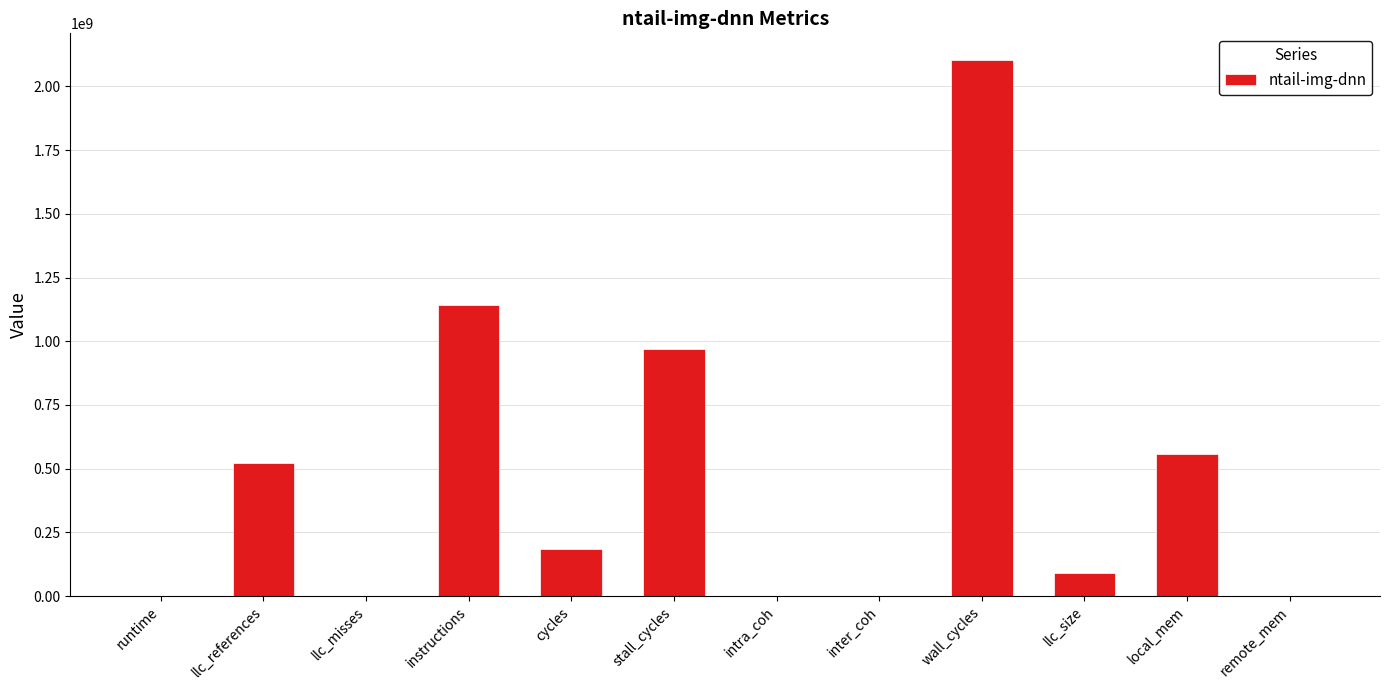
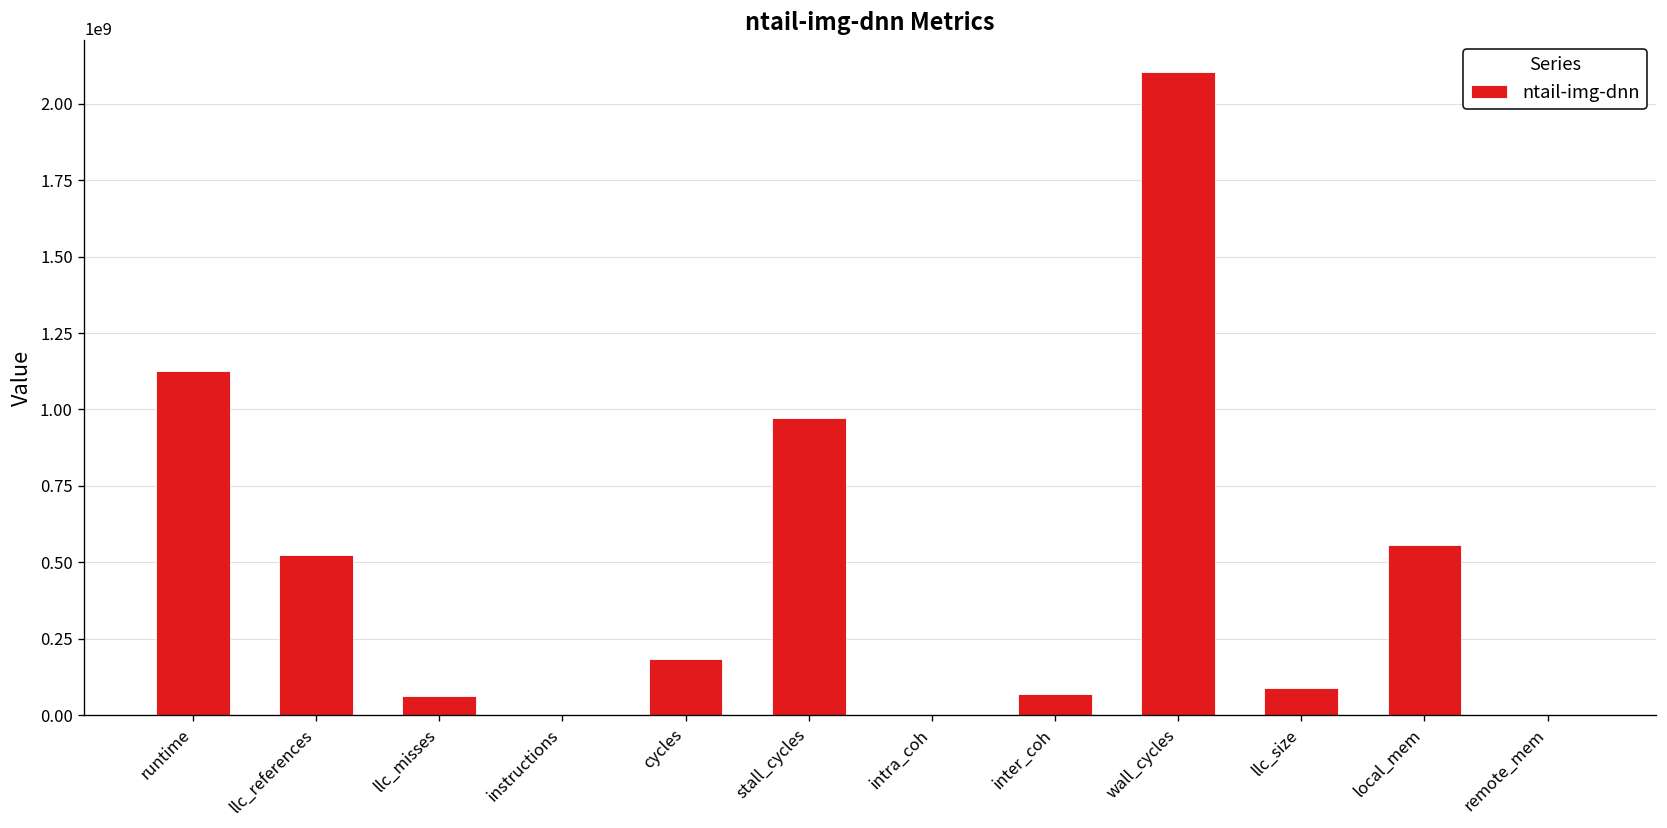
runtime: 0 -> 1120000000
llc_misses: 0 -> 60000000
instructions: 1140000000 -> 0
inter_coh: 0 -> 70000000
